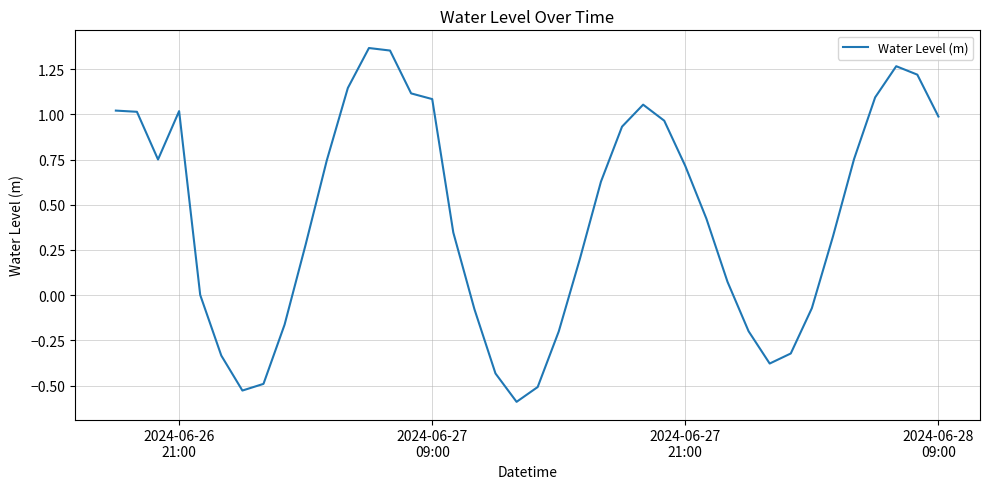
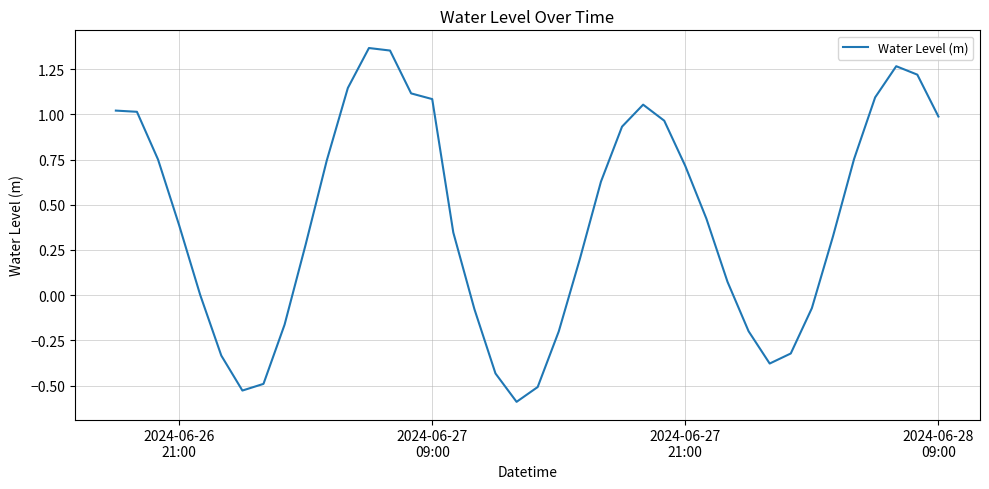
2024-06-26 21:00: 1.02 -> 0.39
